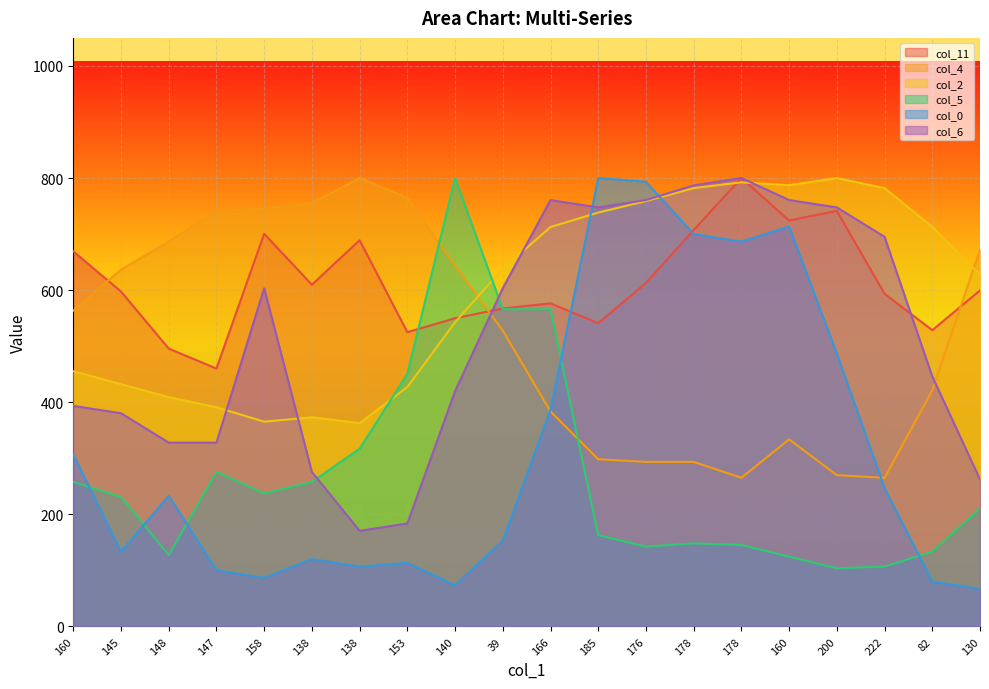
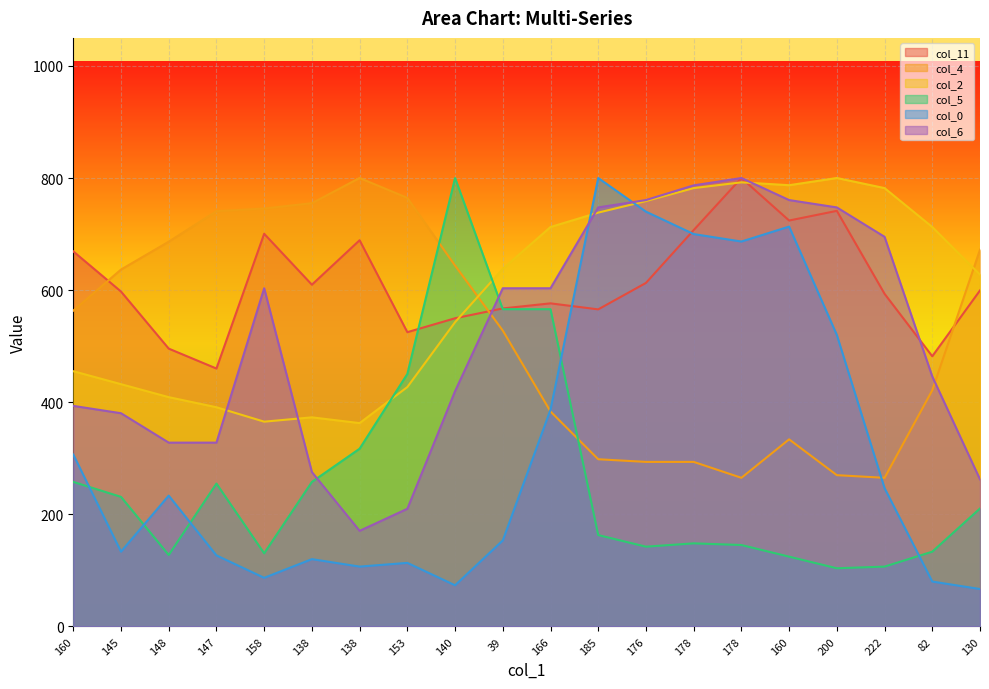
col_5, 147: 280 -> 250
col_0, 147: 100 -> 130
col_5, 158: 240 -> 130
col_6, 153: 180 -> 210
col_6, 166: 760 -> 600
col_11, 185: 540 -> 570
col_0, 176: 790 -> 740
col_0, 200: 490 -> 520
col_11, 82: 530 -> 480
